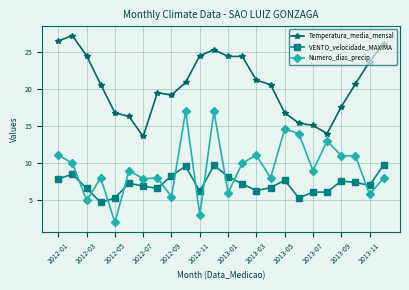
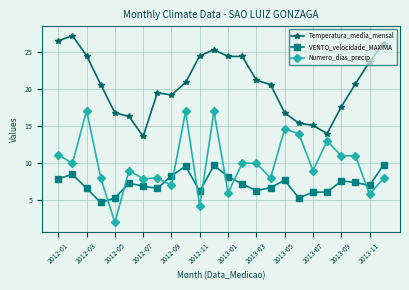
Numero_dias_precip, 2012-03: 5 -> 17
Numero_dias_precip, 2012-09: 6 -> 7
Numero_dias_precip, 2012-11: 3 -> 4
Numero_dias_precip, 2013-03: 11 -> 10
